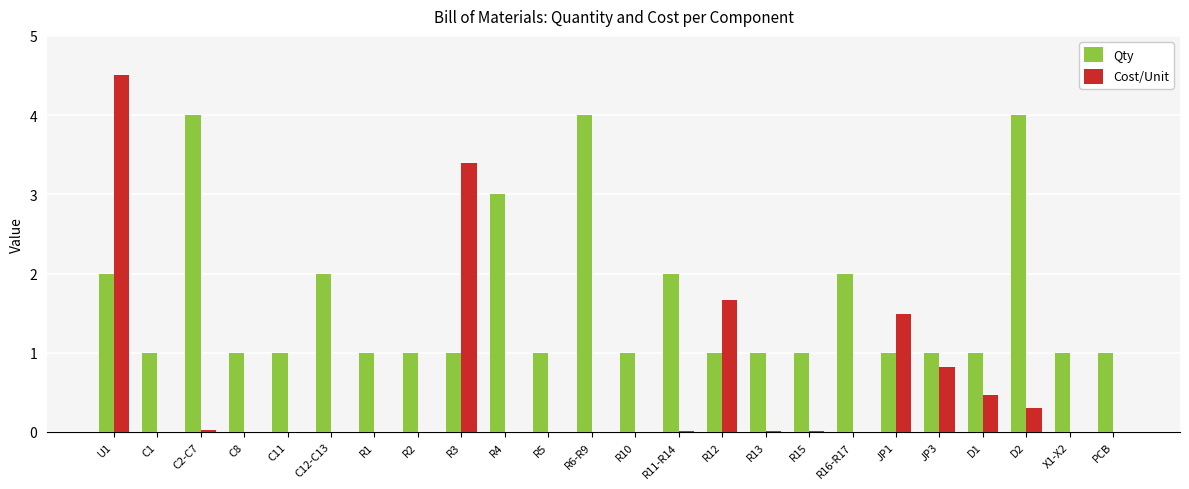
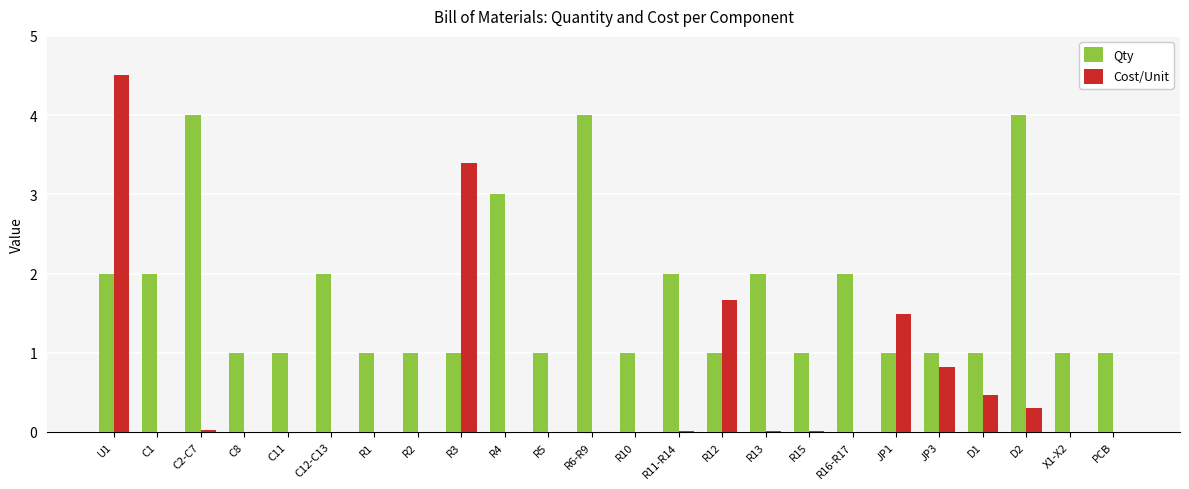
Qty, C1: 1 -> 2
Qty, R13: 1 -> 2
